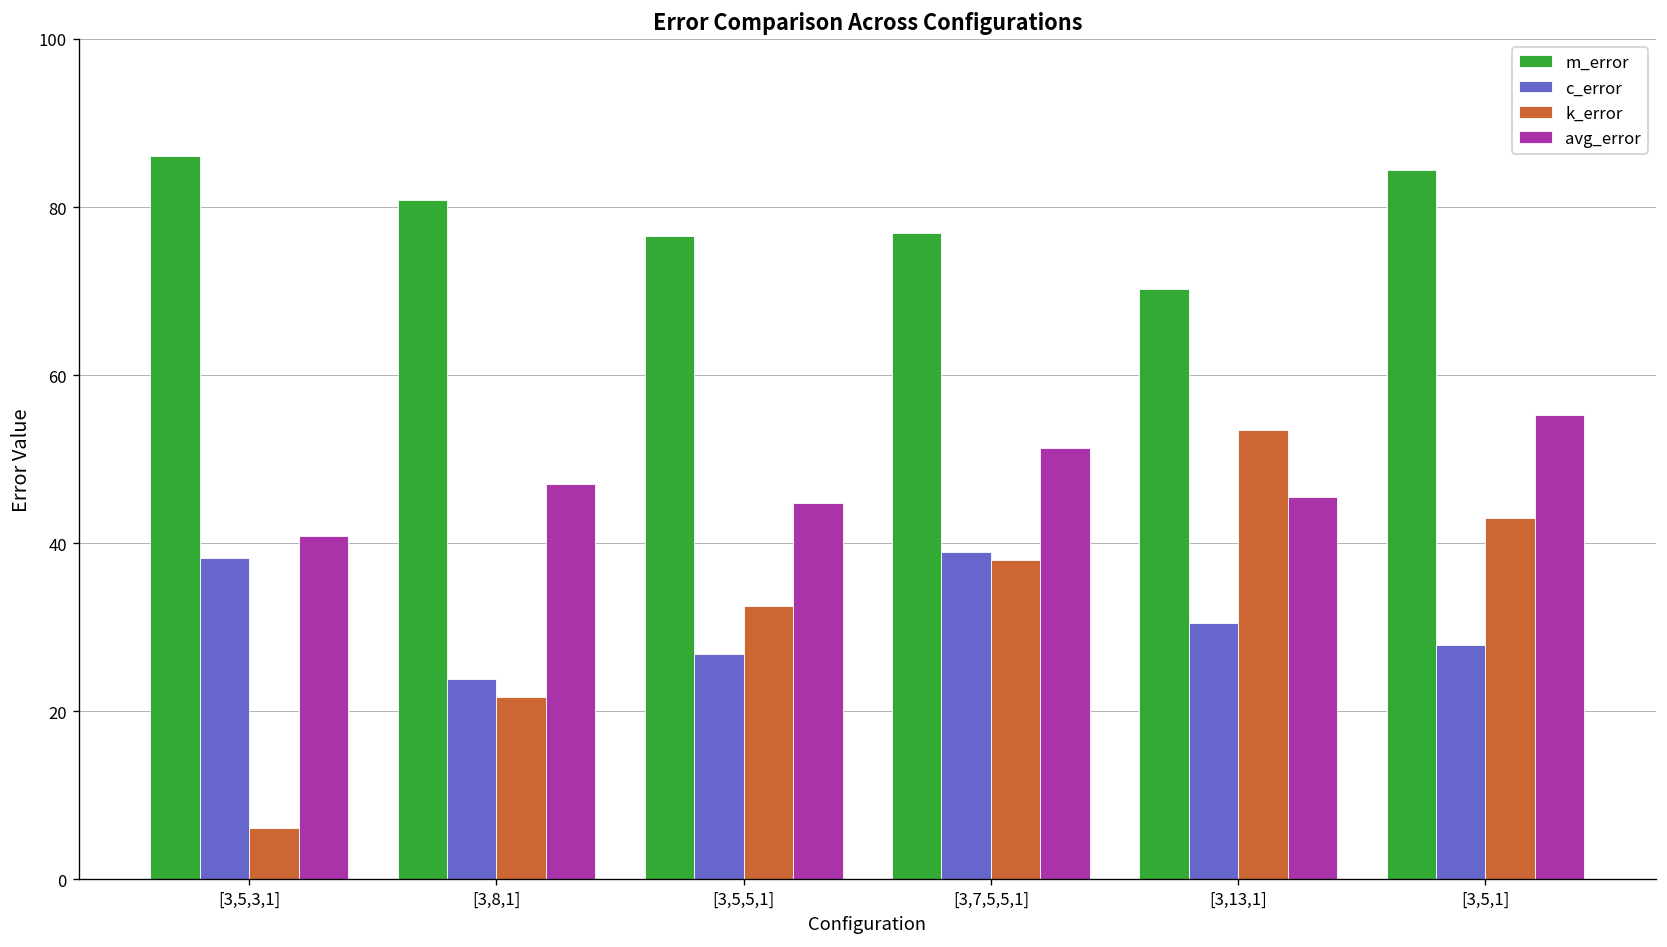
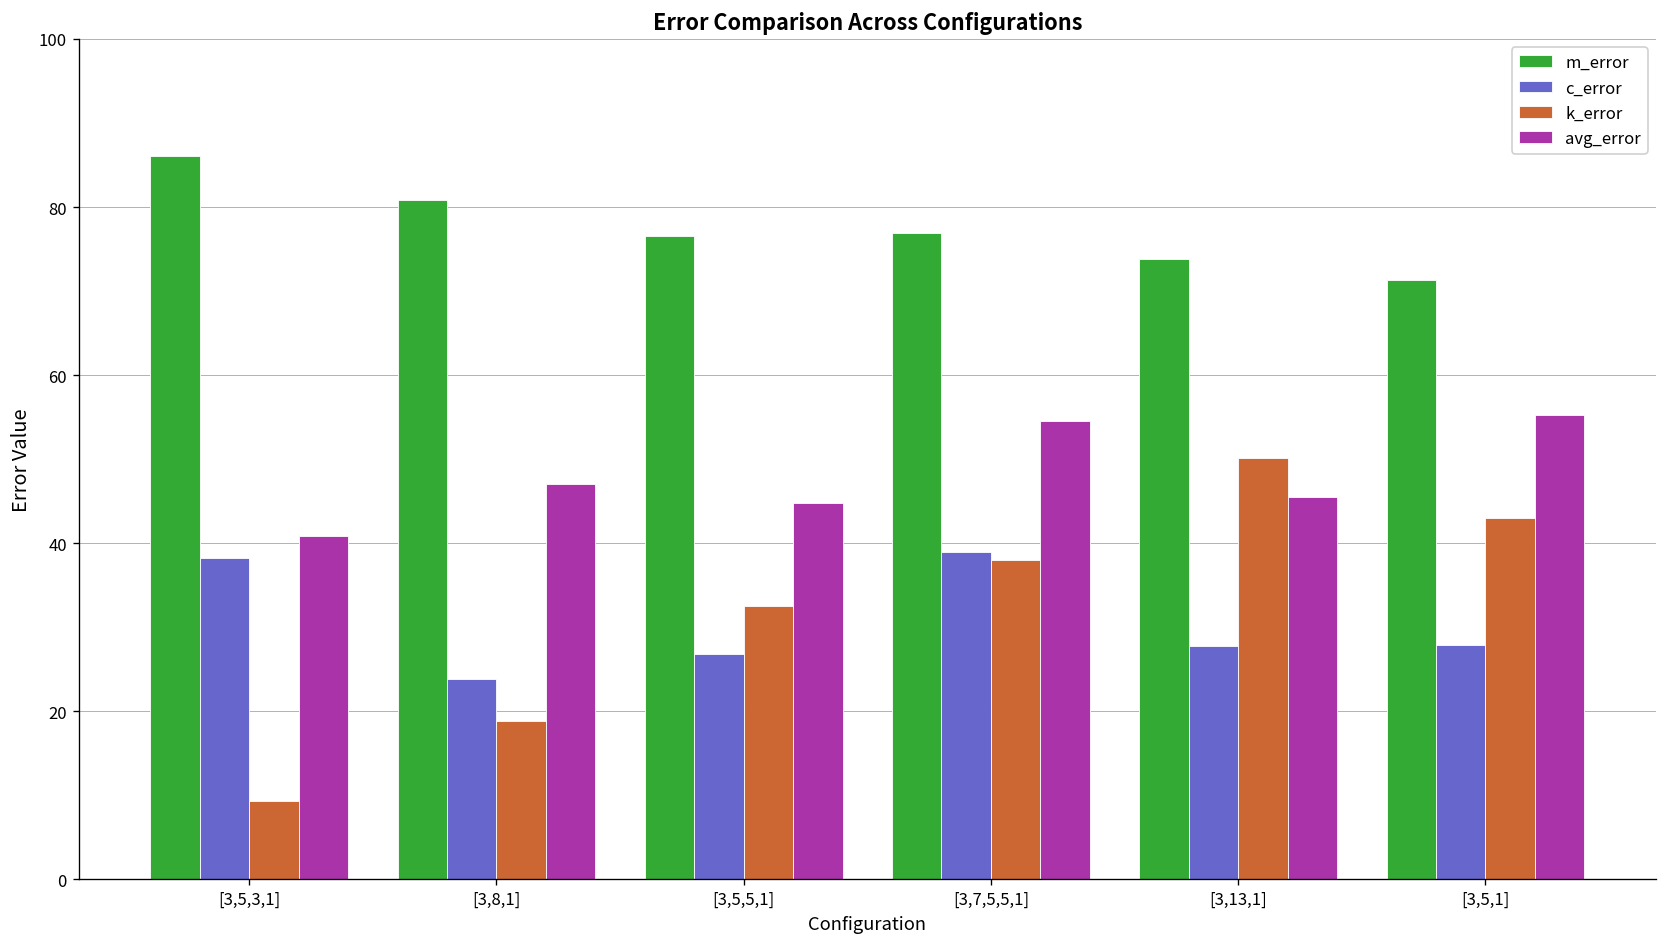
k_error, [3,5,3,1]: 6 -> 9
k_error, [3,8,1]: 22 -> 19
avg_error, [3,7,5,5,1]: 51 -> 55
m_error, [3,13,1]: 70 -> 74
c_error, [3,13,1]: 30 -> 28
k_error, [3,13,1]: 53 -> 50
m_error, [3,5,1]: 84 -> 71
